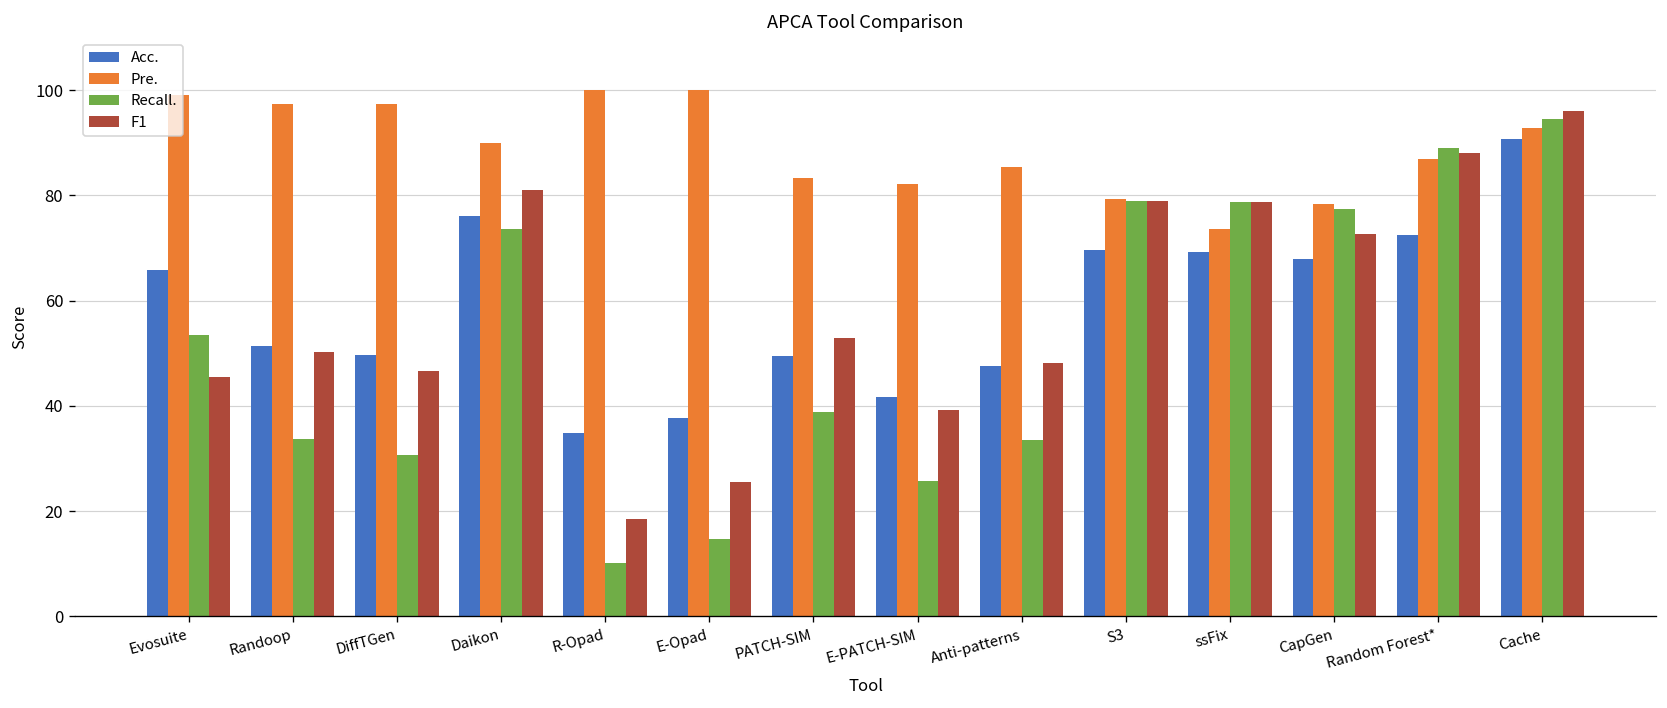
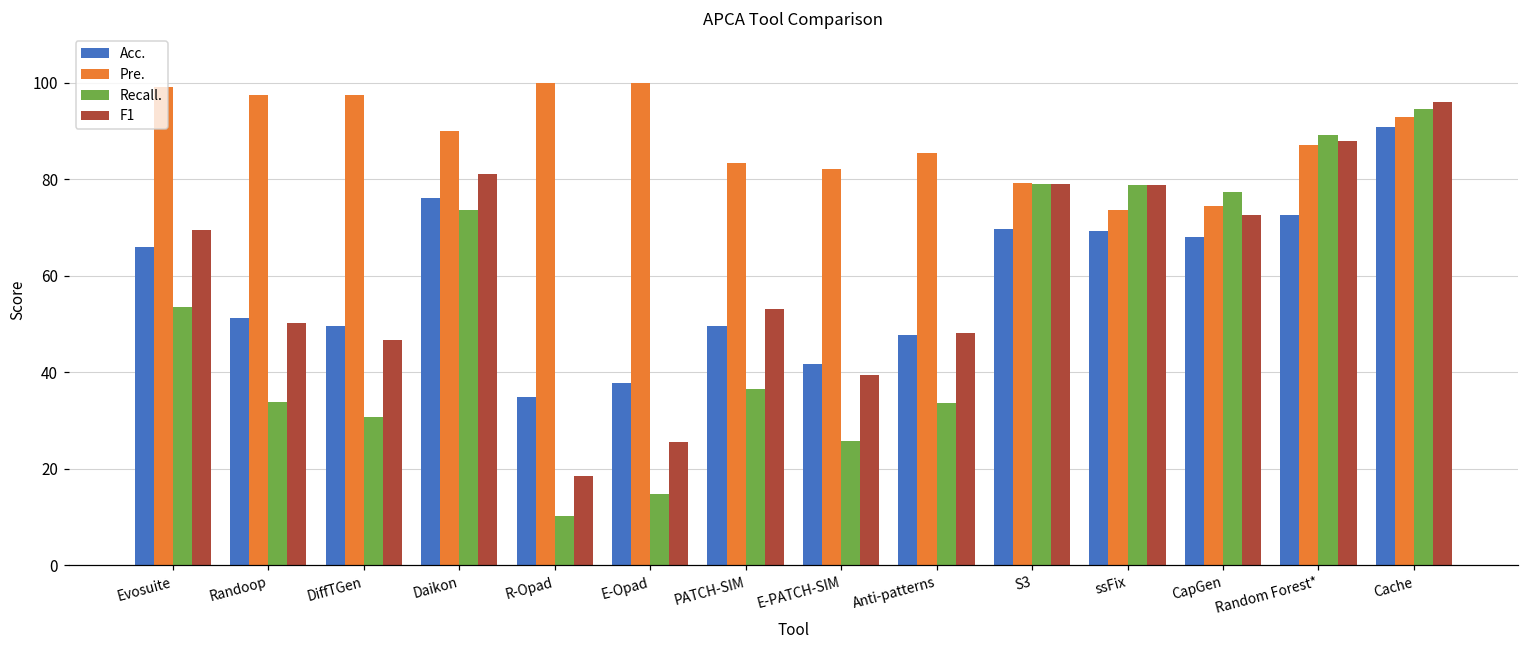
F1, Evosuite: 46 -> 70
Recall., PATCH-SIM: 39 -> 37
Pre., CapGen: 78 -> 75
